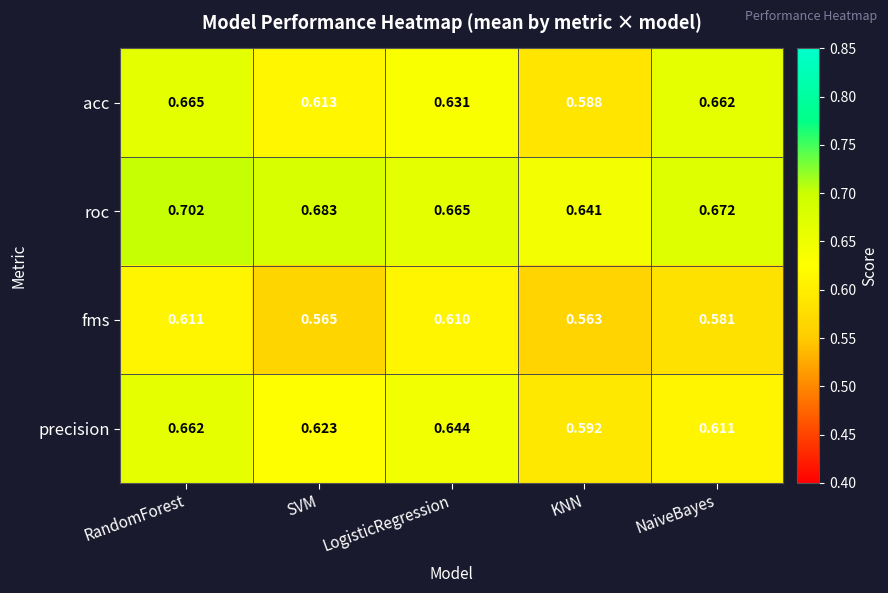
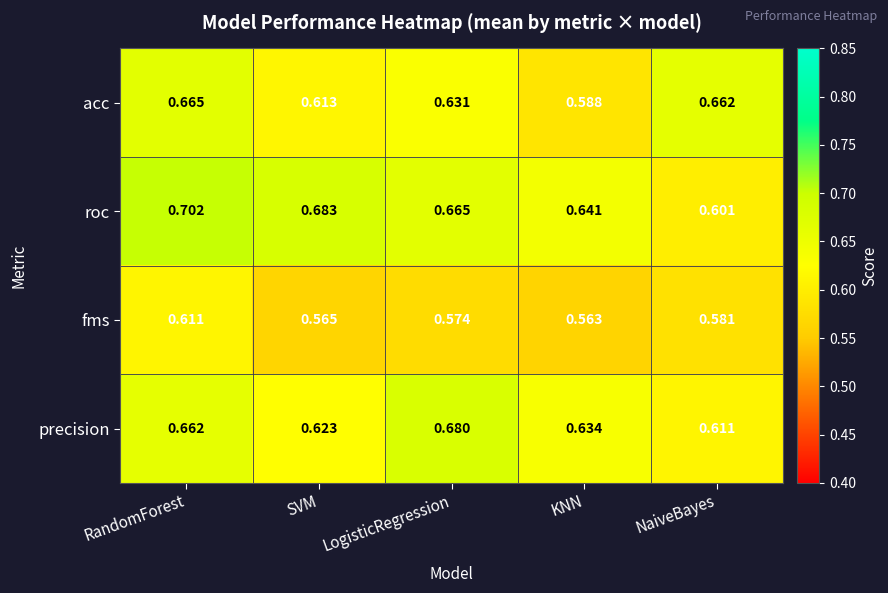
roc, NaiveBayes: 0.672 -> 0.601
fms, LogisticRegression: 0.610 -> 0.574
precision, LogisticRegression: 0.644 -> 0.680
precision, KNN: 0.592 -> 0.634
